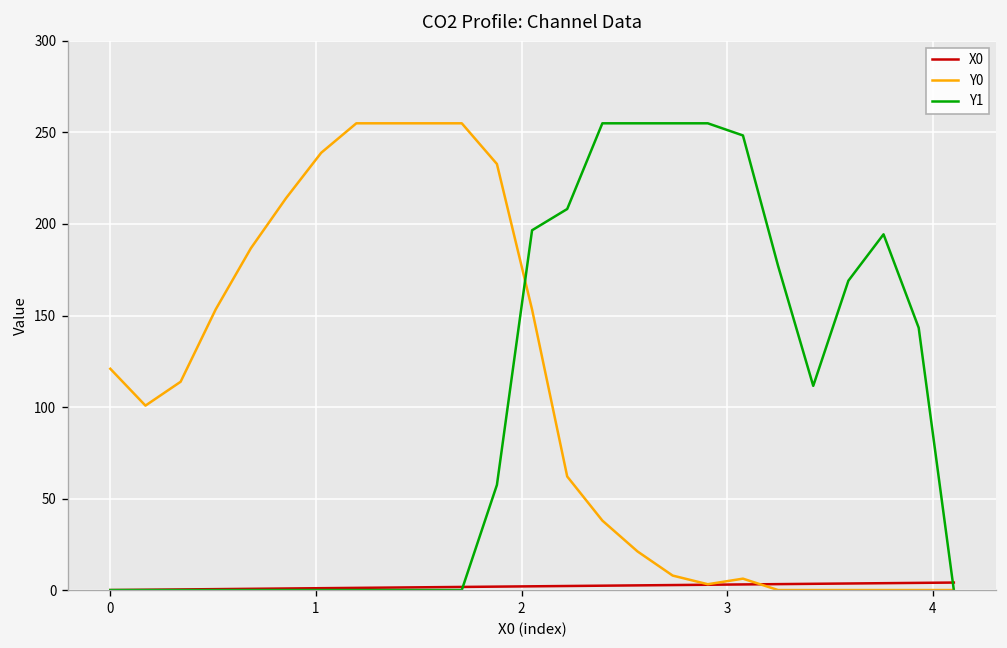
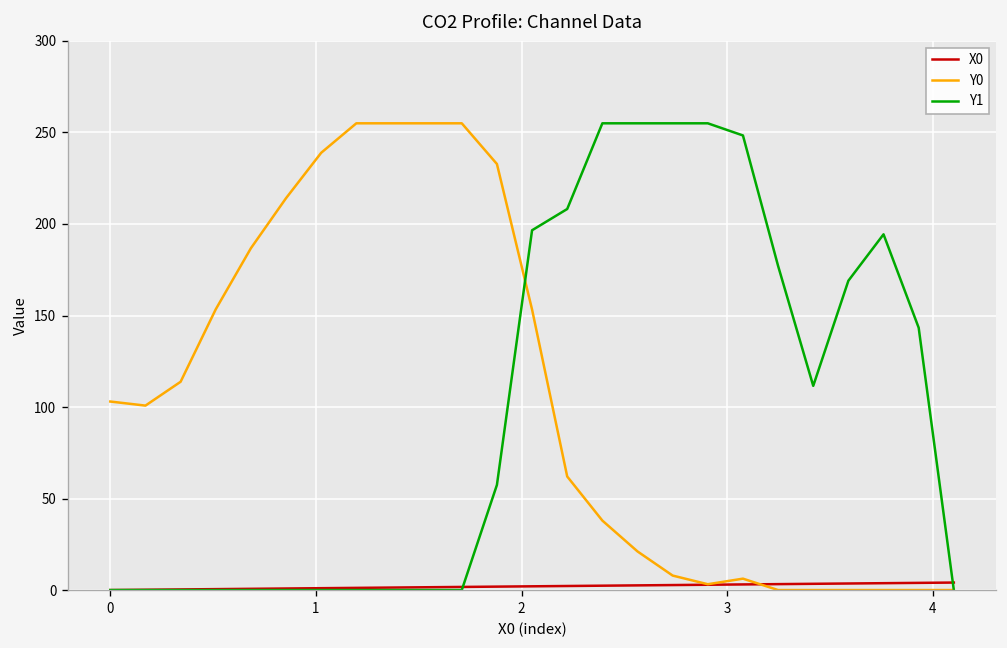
Y0, 0: 121 -> 103
